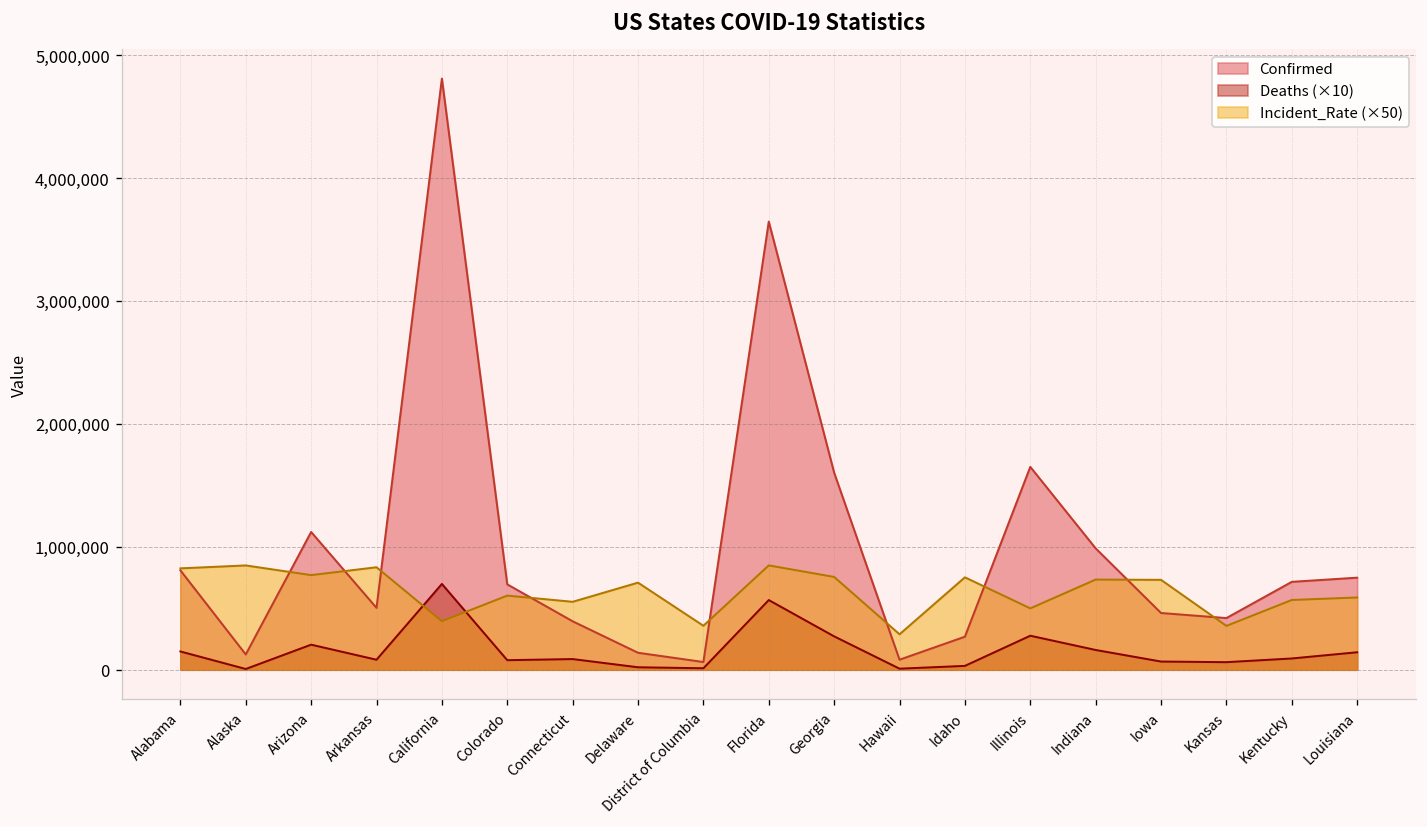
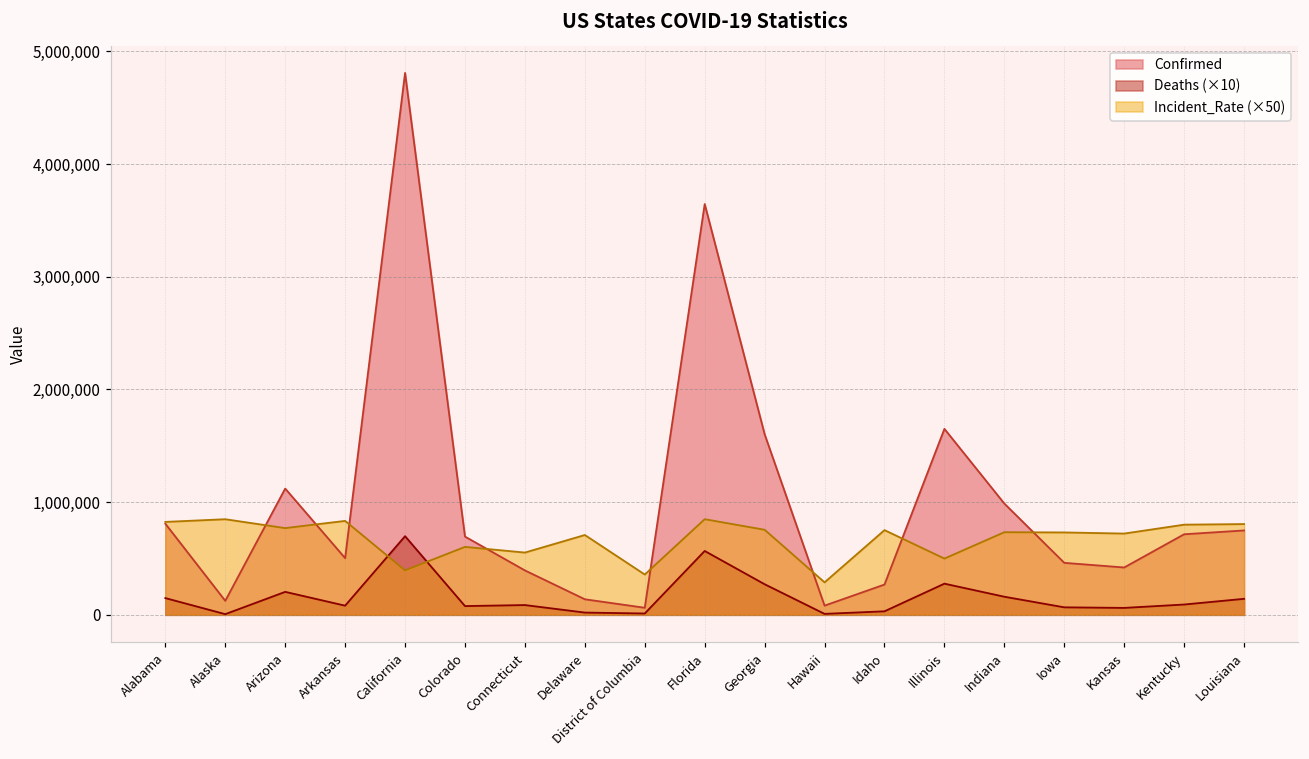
Incident_Rate (×50), Kansas: 360,000 -> 720,000
Incident_Rate (×50), Kentucky: 570,000 -> 800,000
Incident_Rate (×50), Louisiana: 590,000 -> 810,000
